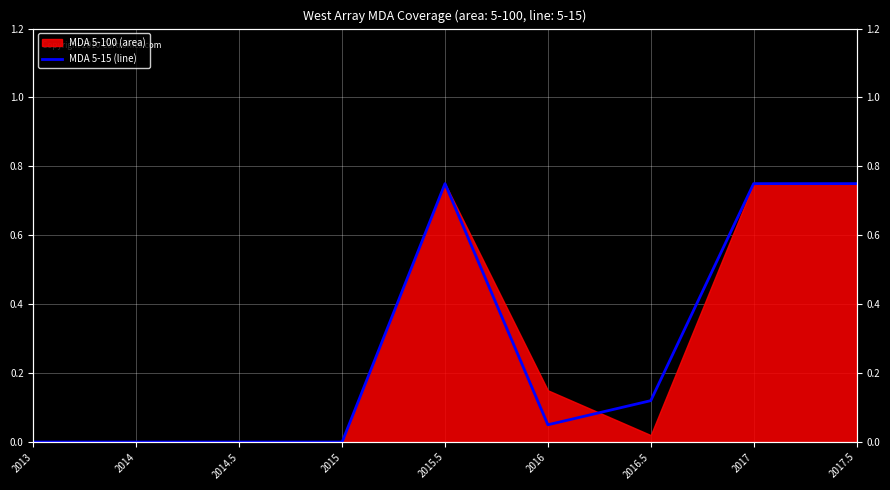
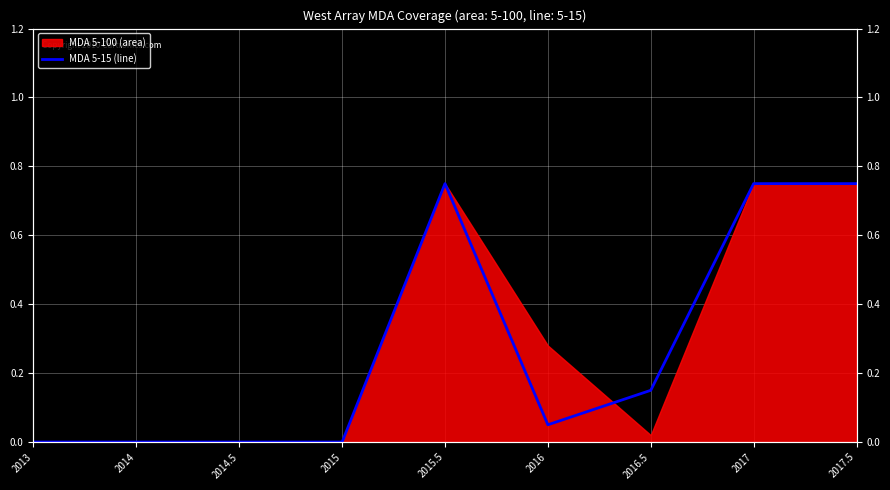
MDA 5-100 (area), 2016: 0.15 -> 0.28
MDA 5-15 (line), 2016.5: 0.12 -> 0.15
